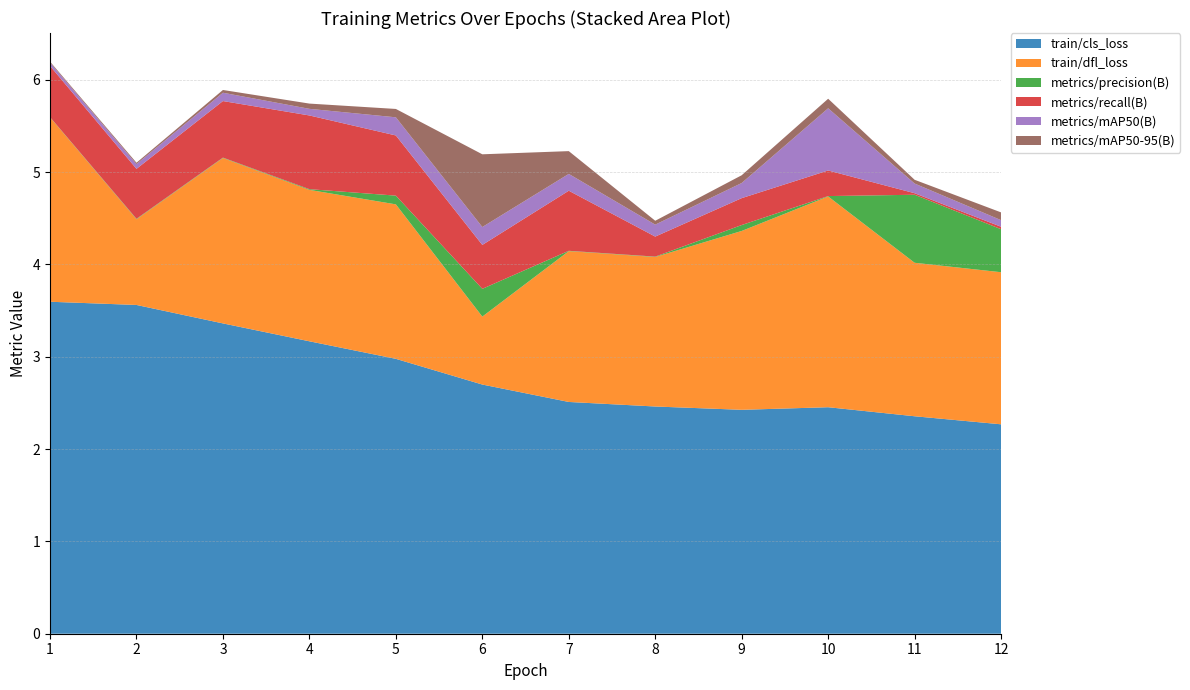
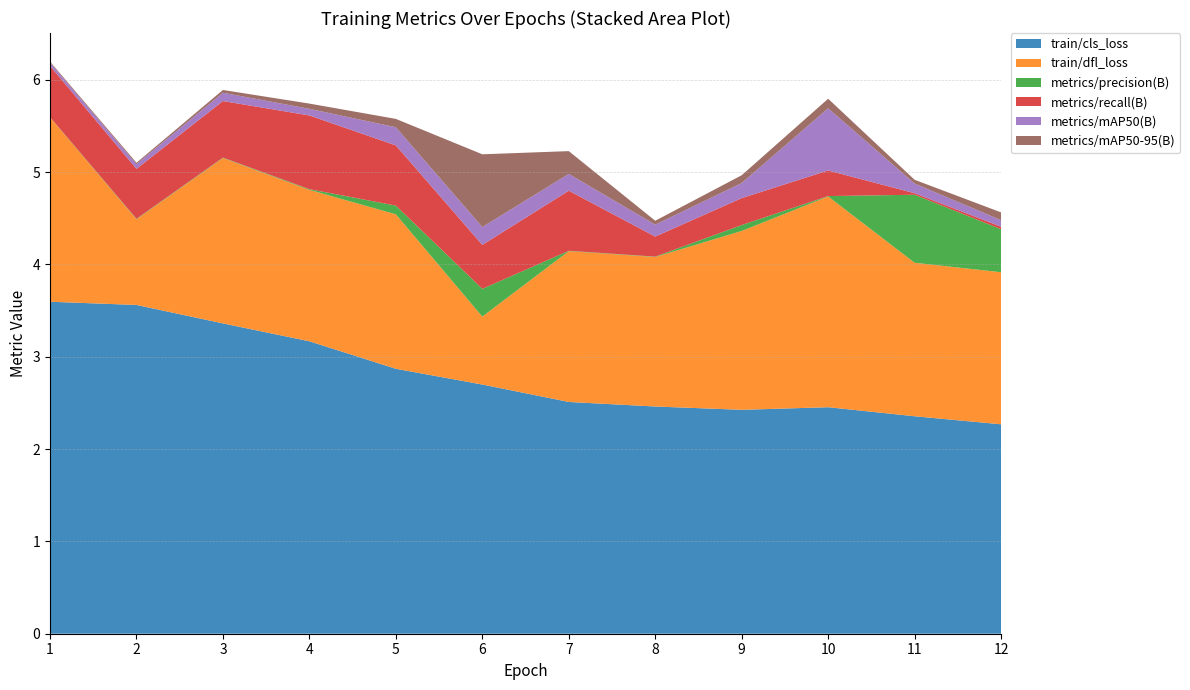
train/cls_loss, 5: 3.0 -> 2.9
